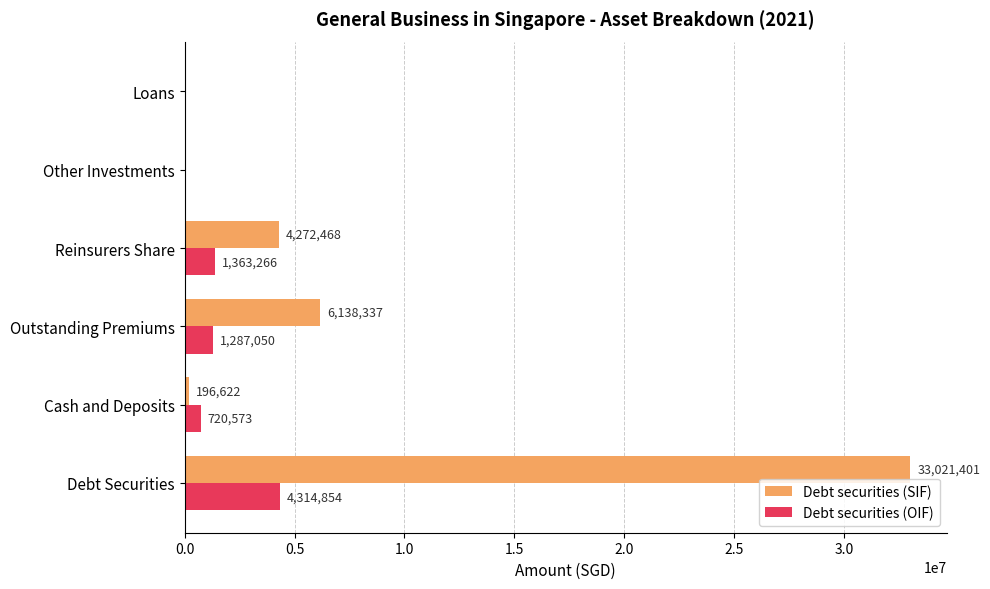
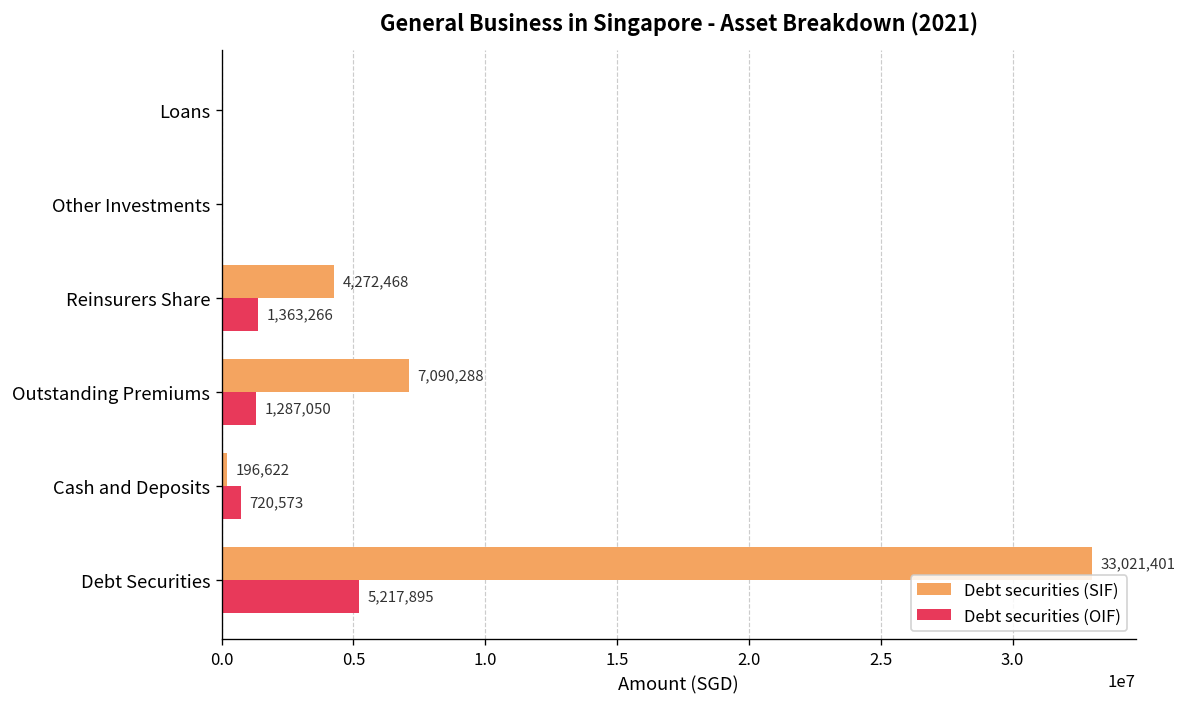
Debt securities (SIF), Outstanding Premiums: 6,138,337 -> 7,090,288
Debt securities (OIF), Debt Securities: 4,314,854 -> 5,217,895
